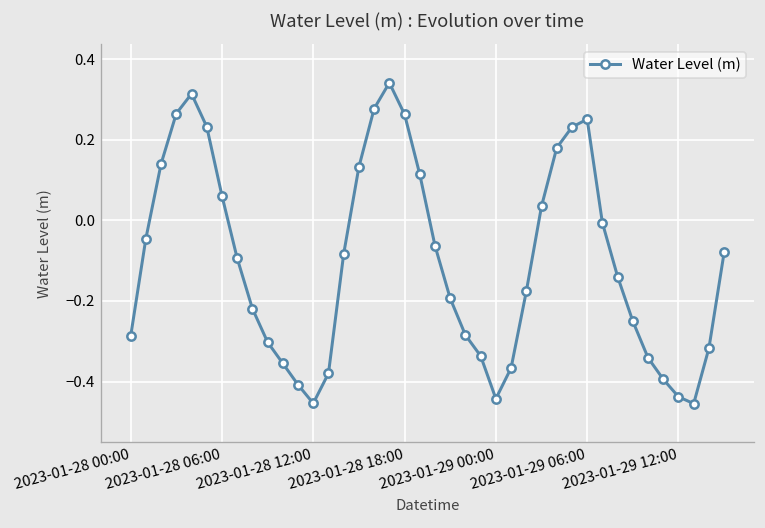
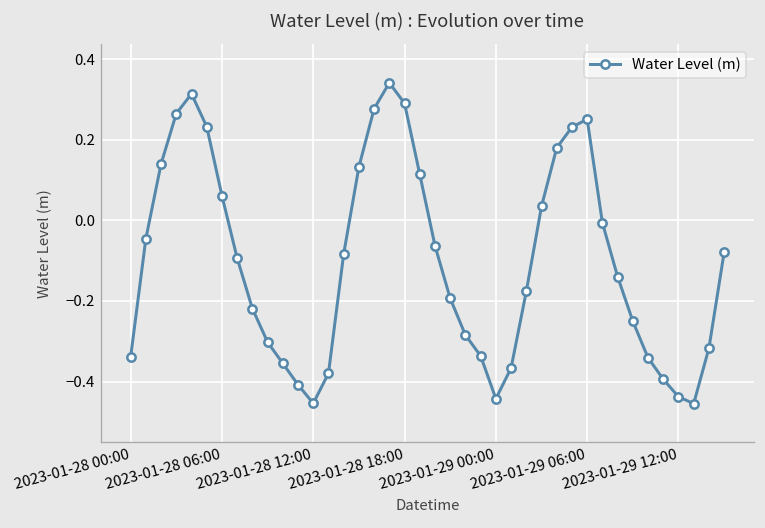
2023-01-28 00:00: -0.29 -> -0.34
2023-01-28 18:00: 0.26 -> 0.29
